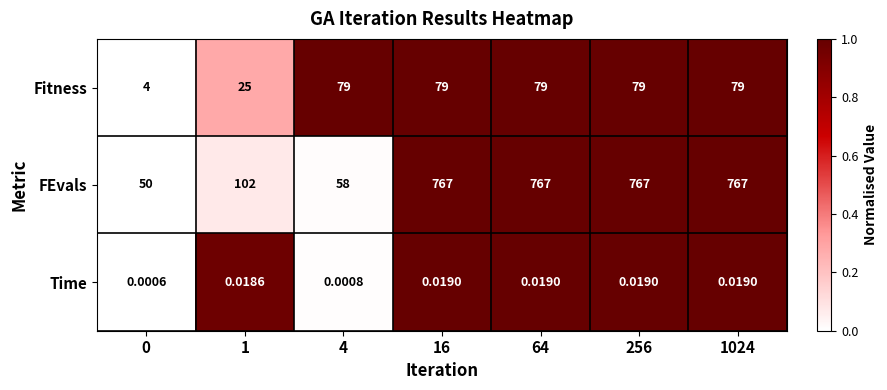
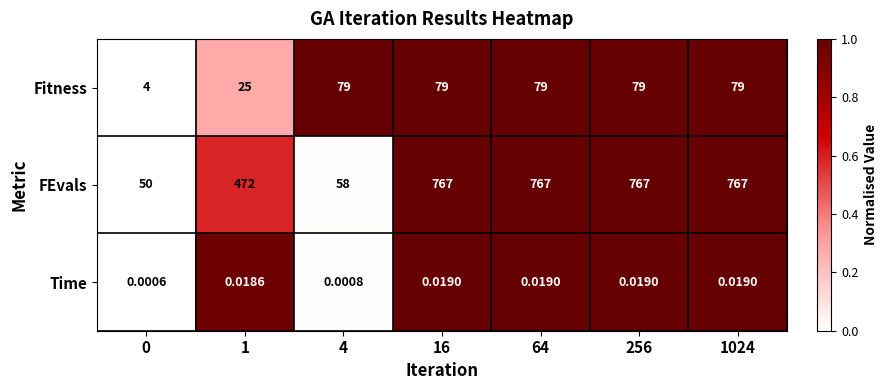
FEvals, 1: 102 -> 472
